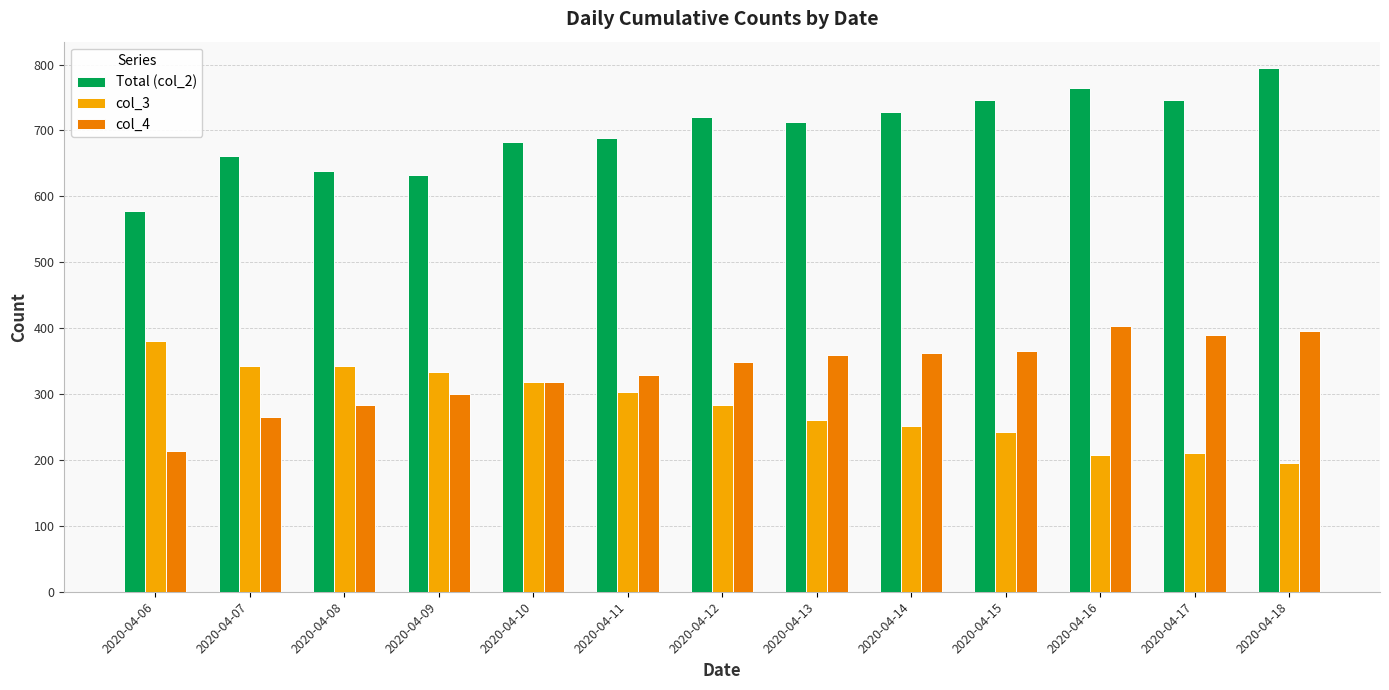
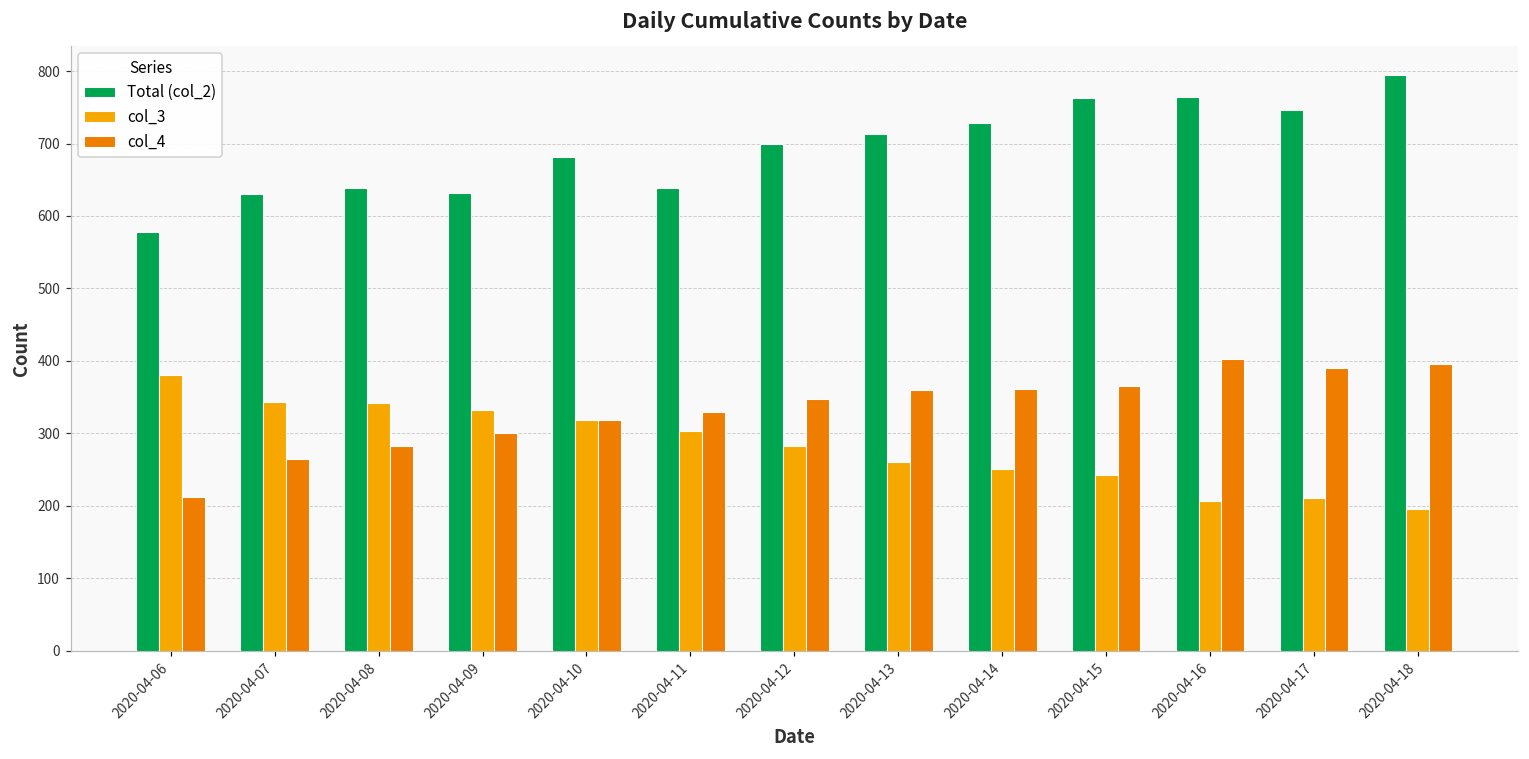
Total (col_2), 2020-04-07: 660 -> 630
Total (col_2), 2020-04-11: 690 -> 640
Total (col_2), 2020-04-12: 720 -> 700
Total (col_2), 2020-04-15: 750 -> 760
